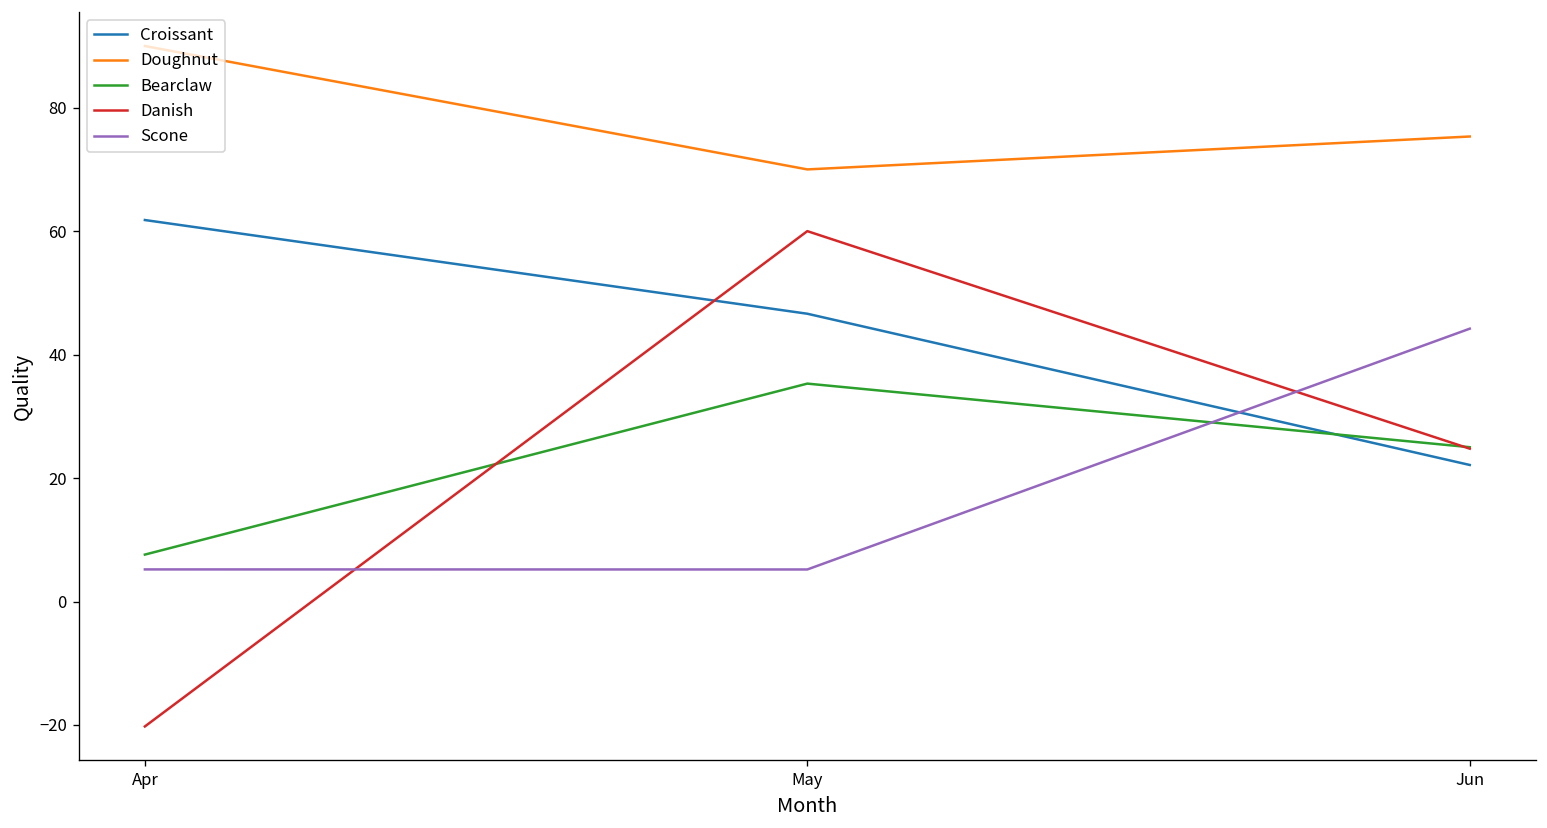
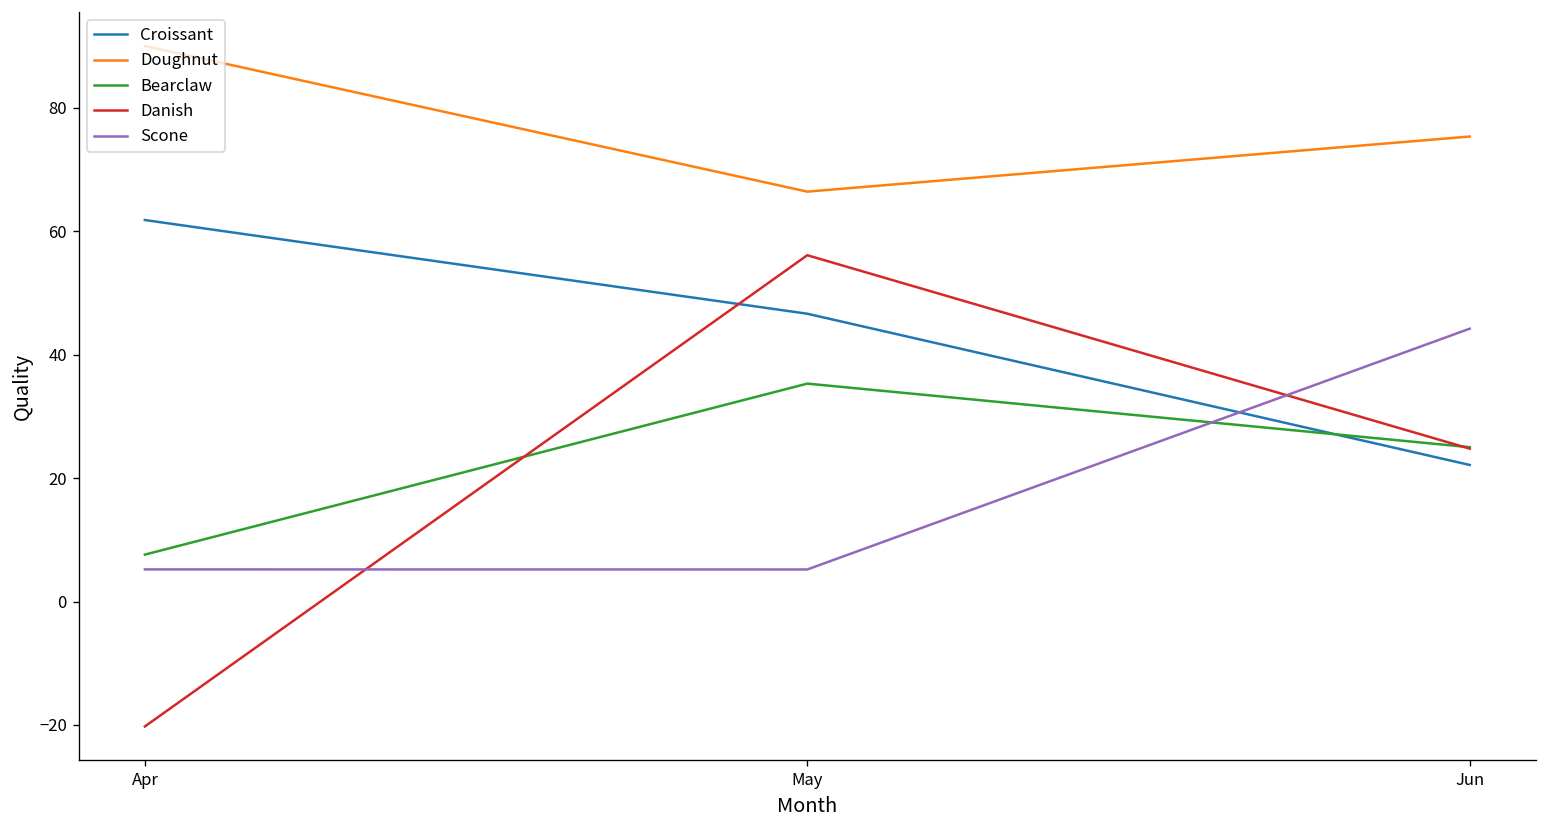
Doughnut, May: 70 -> 66
Danish, May: 60 -> 56
